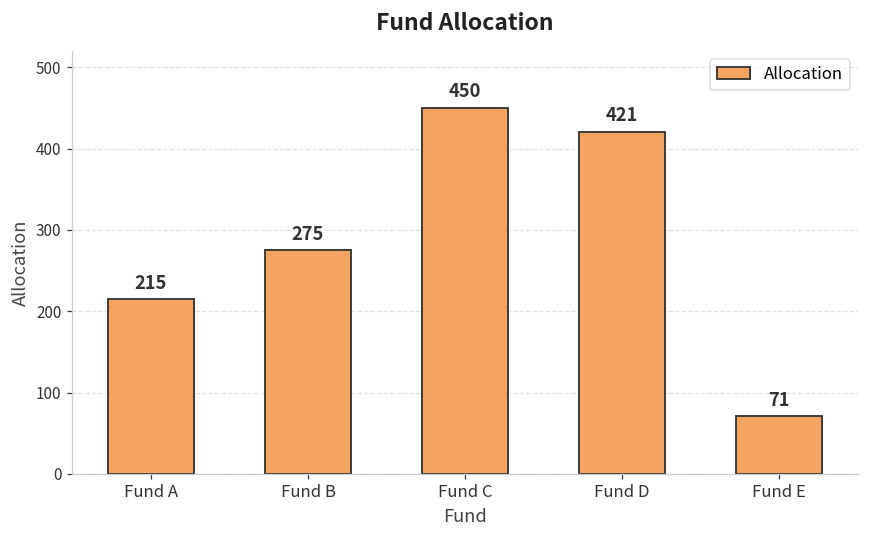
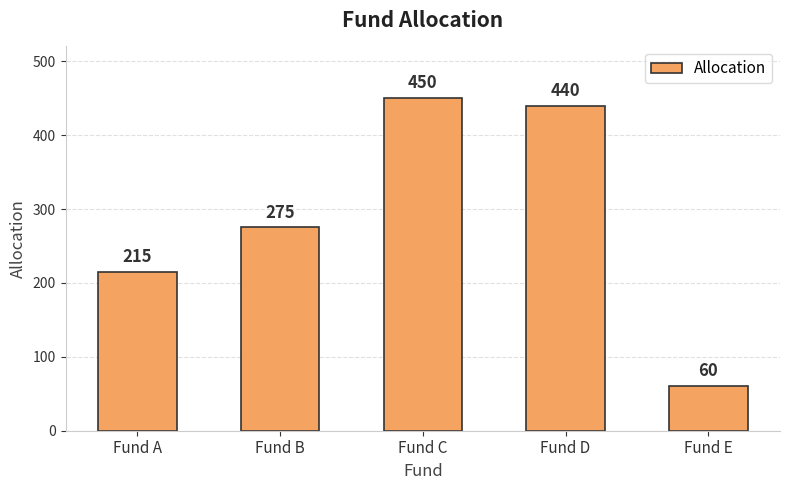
Fund D: 421 -> 440
Fund E: 71 -> 60
